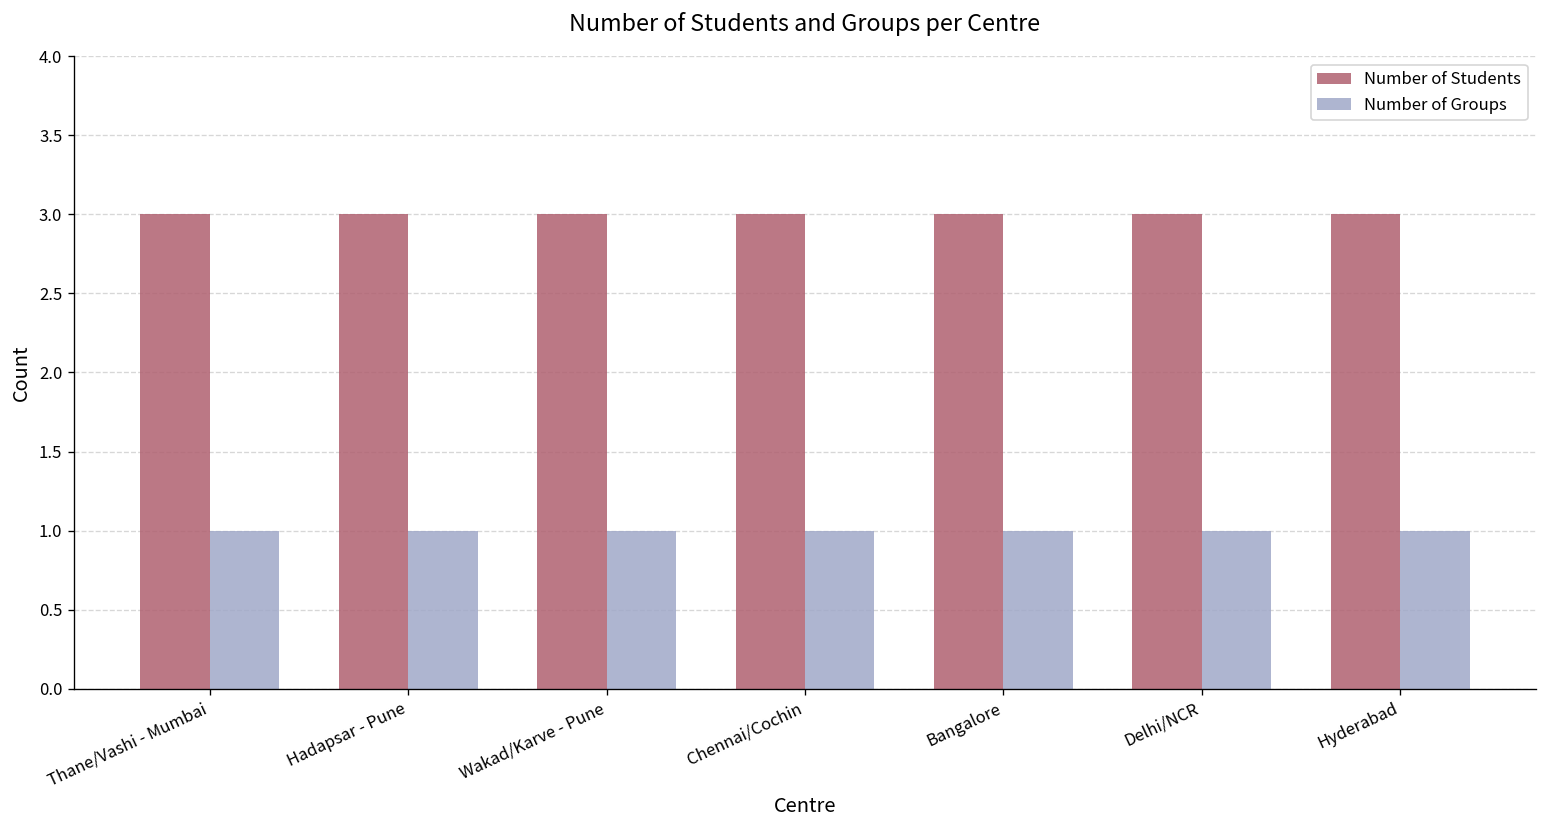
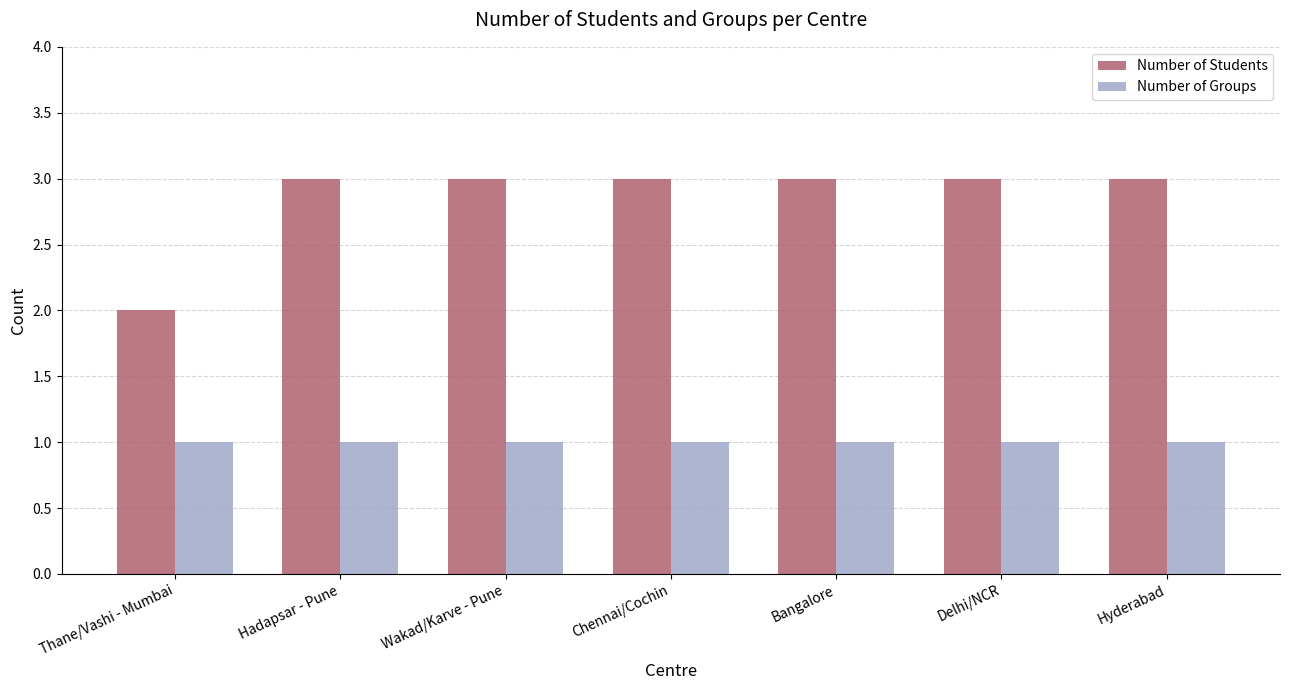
Number of Students, Thane/Vashi - Mumbai: 3 -> 2
